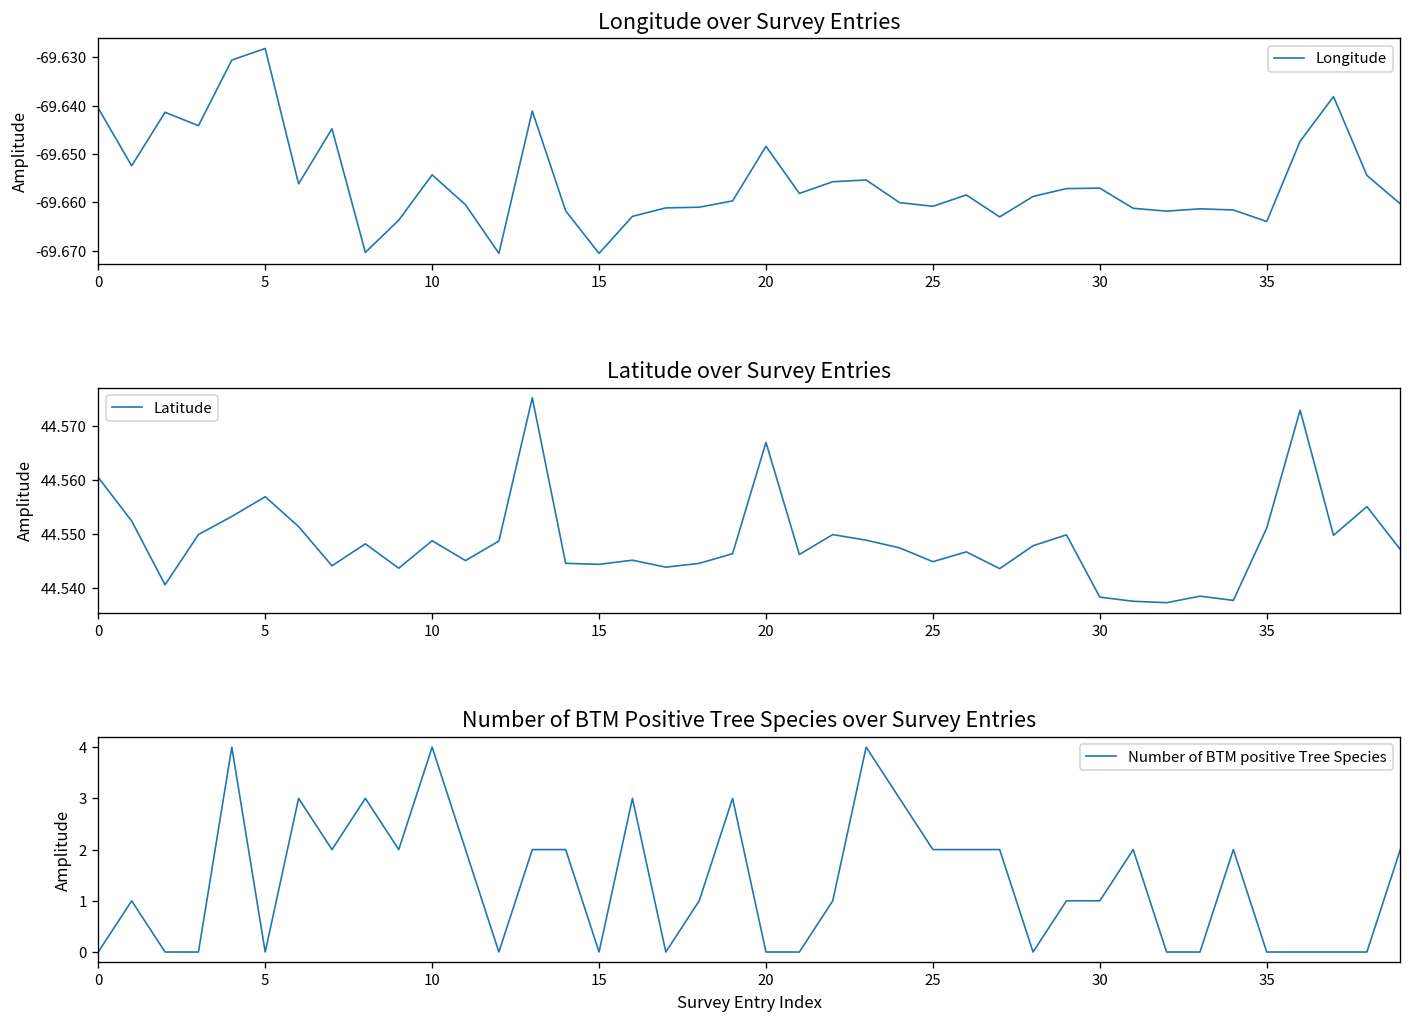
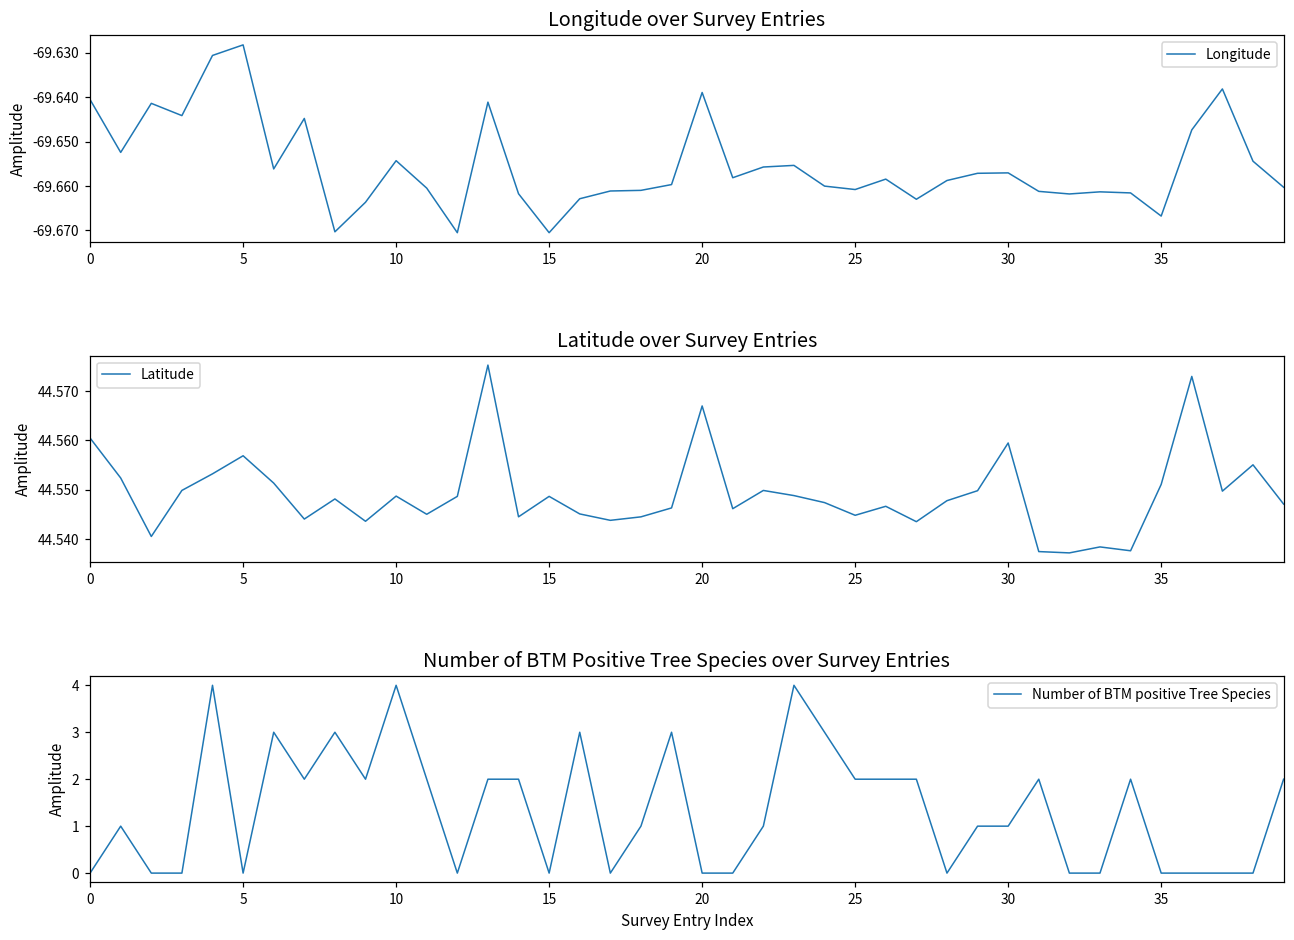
Longitude over Survey Entries, 20: -69.648 -> -69.639
Longitude over Survey Entries, 35: -69.664 -> -69.667
Latitude over Survey Entries, 15: 44.544 -> 44.549
Latitude over Survey Entries, 30: 44.538 -> 44.559
